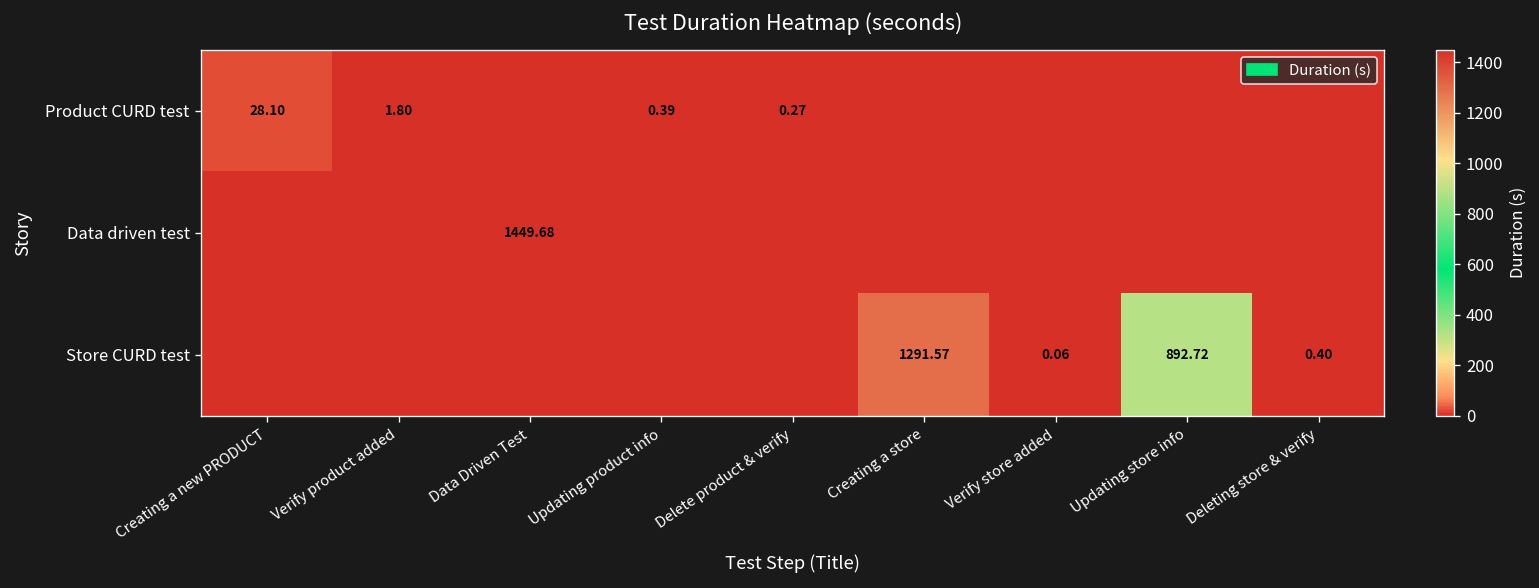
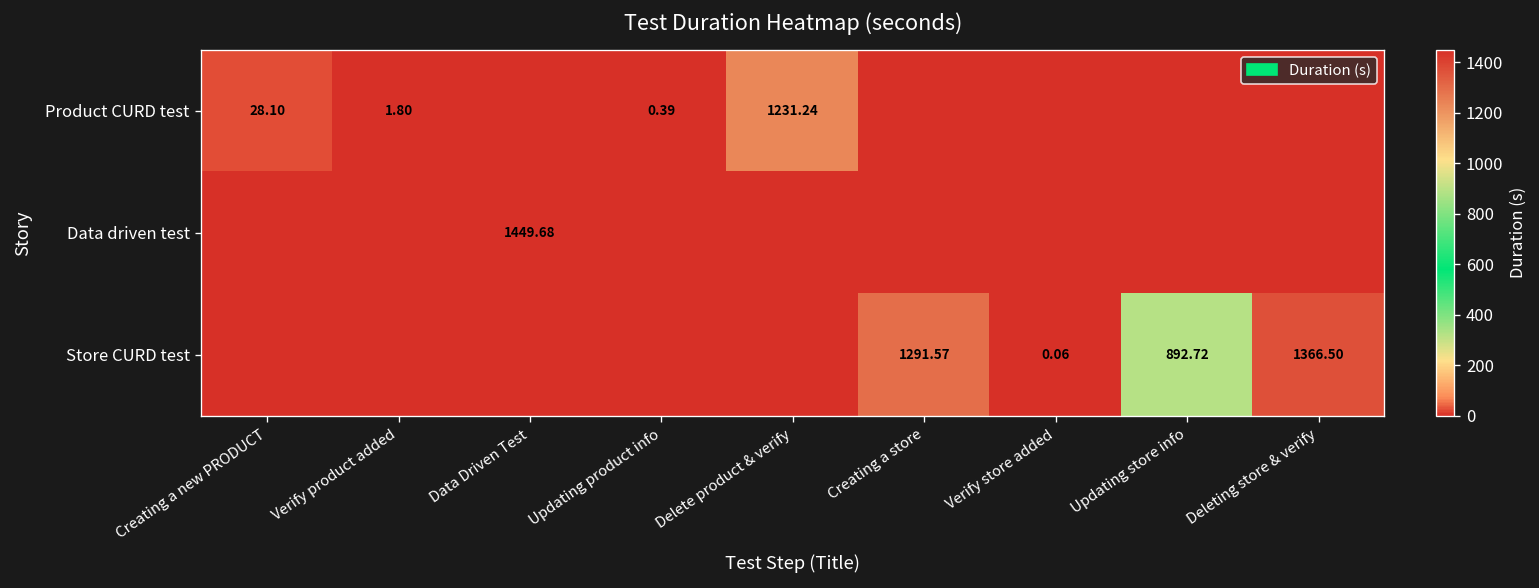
Product CURD test, Delete product & verify: 0.27 -> 1231.24
Store CURD test, Deleting store & verify: 0.40 -> 1366.50
